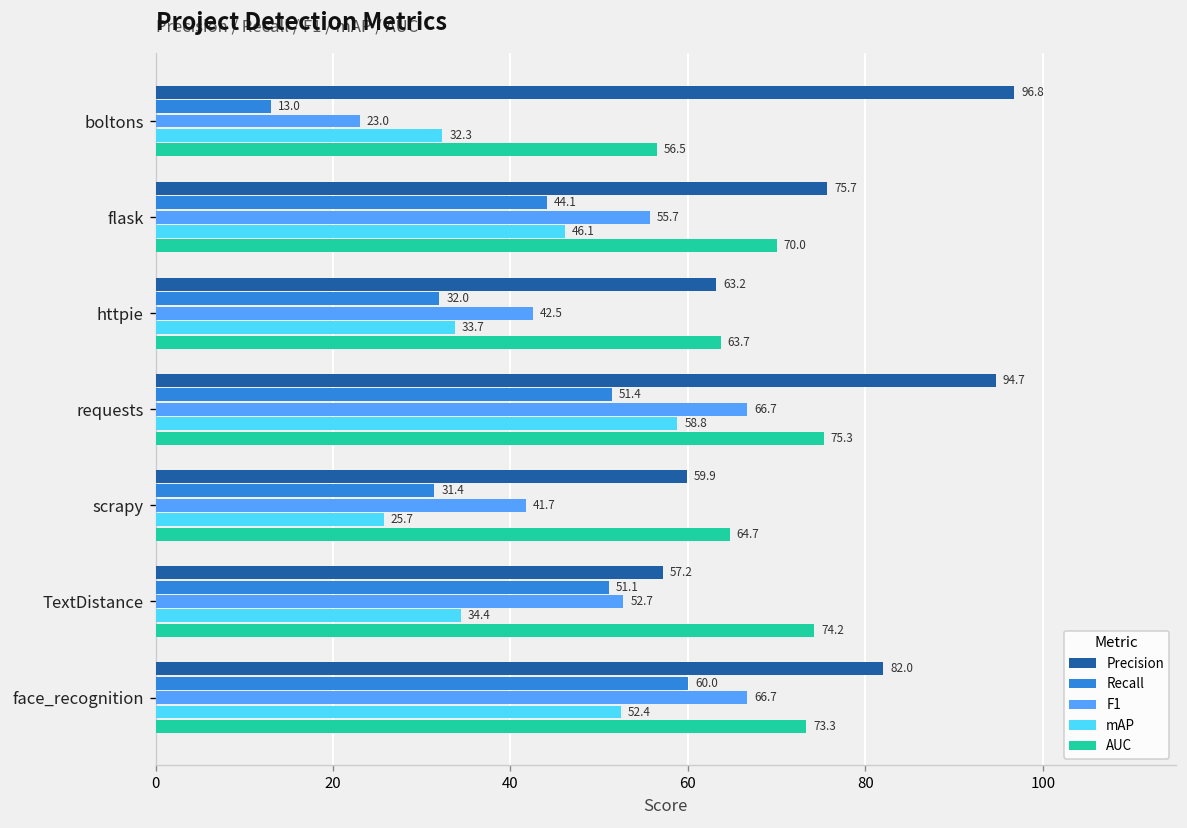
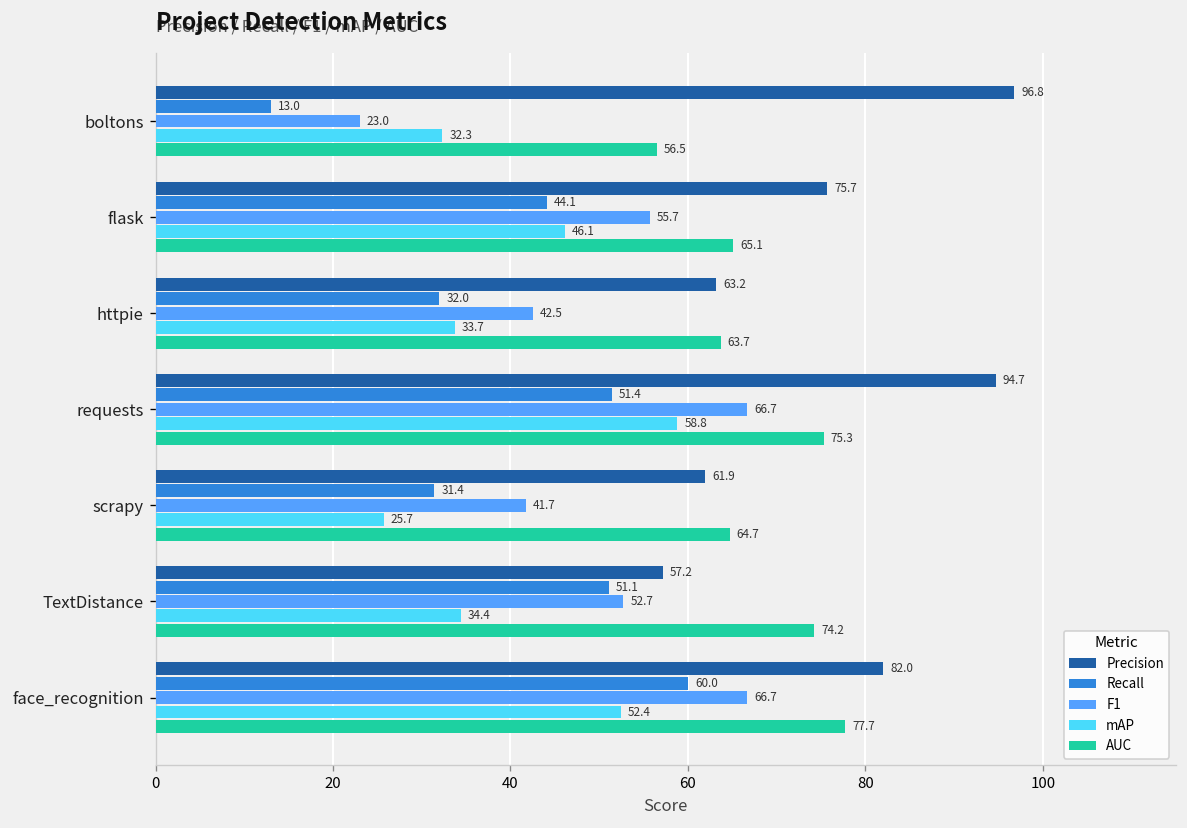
AUC, flask: 70.0 -> 65.1
Precision, scrapy: 59.9 -> 61.9
AUC, face_recognition: 73.3 -> 77.7
